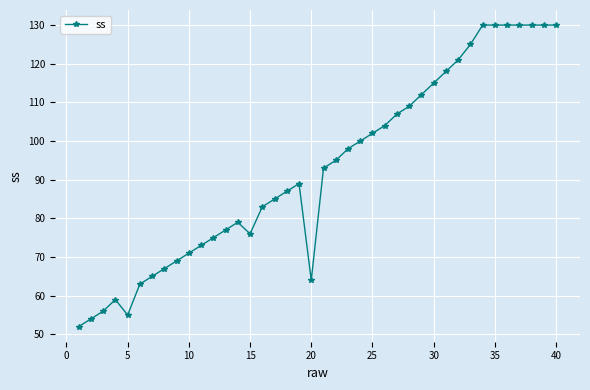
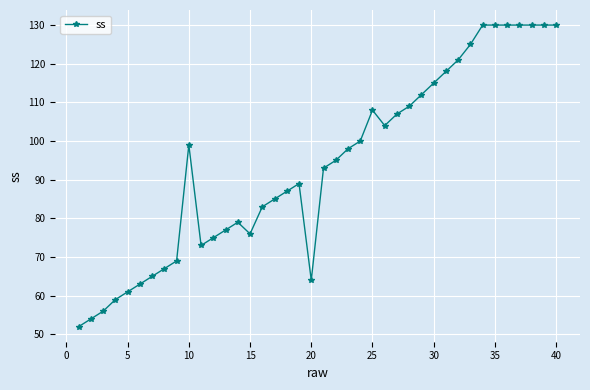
5: 55 -> 61
10: 71 -> 99
25: 102 -> 108
